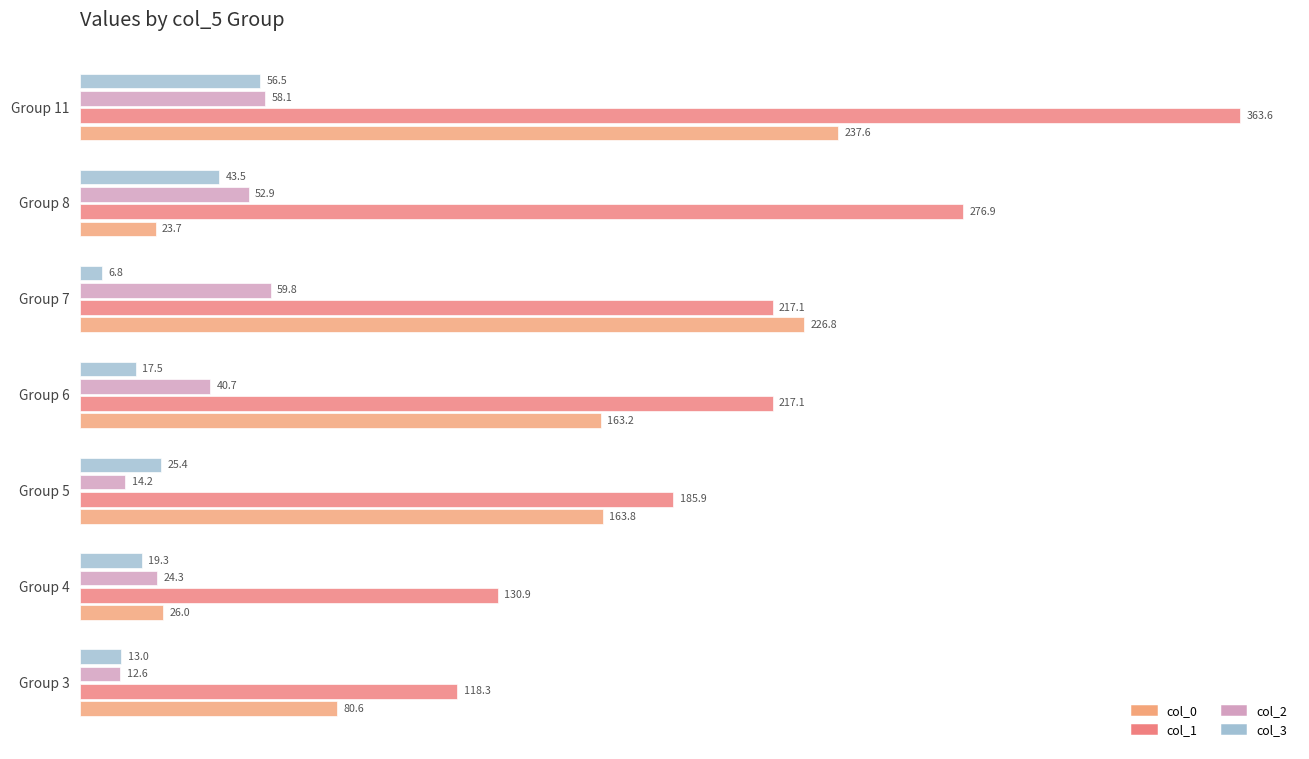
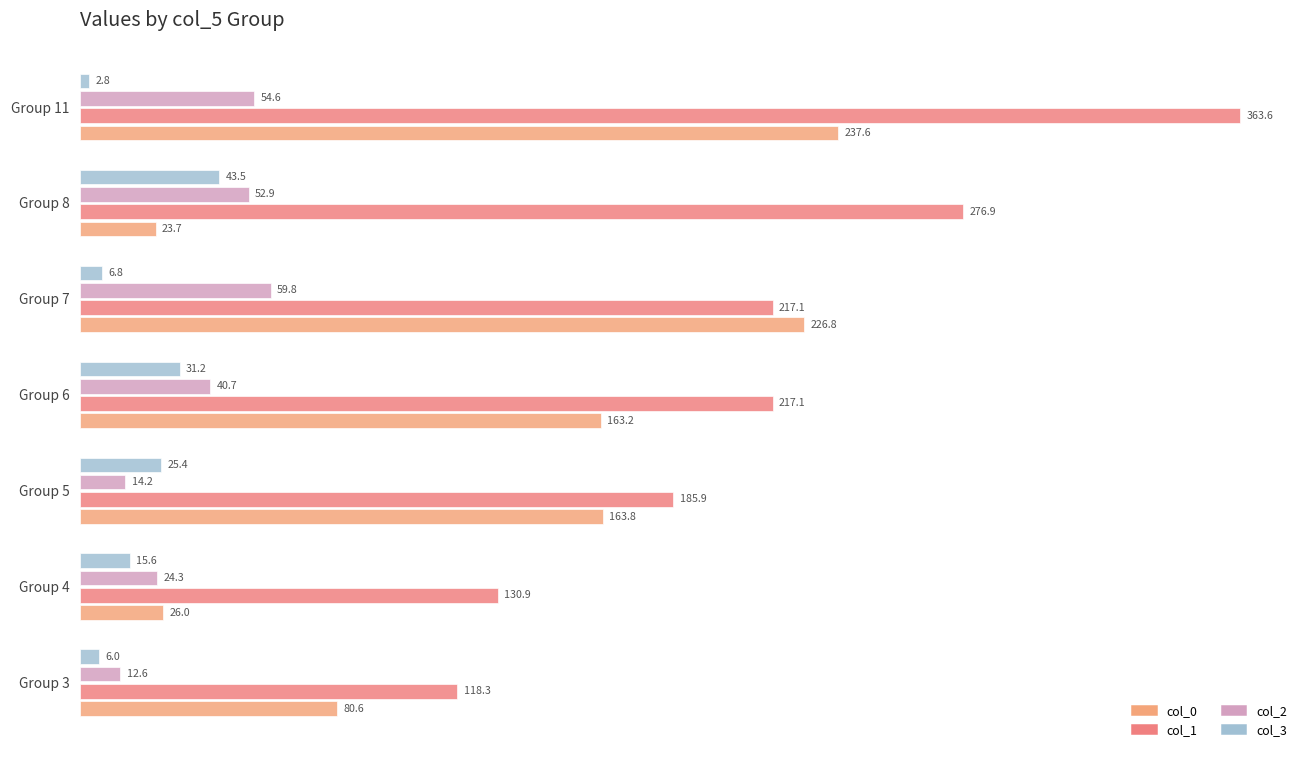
col_3, Group 11: 56.5 -> 2.8
col_2, Group 11: 58.1 -> 54.6
col_3, Group 6: 17.5 -> 31.2
col_3, Group 4: 19.3 -> 15.6
col_3, Group 3: 13.0 -> 6.0
